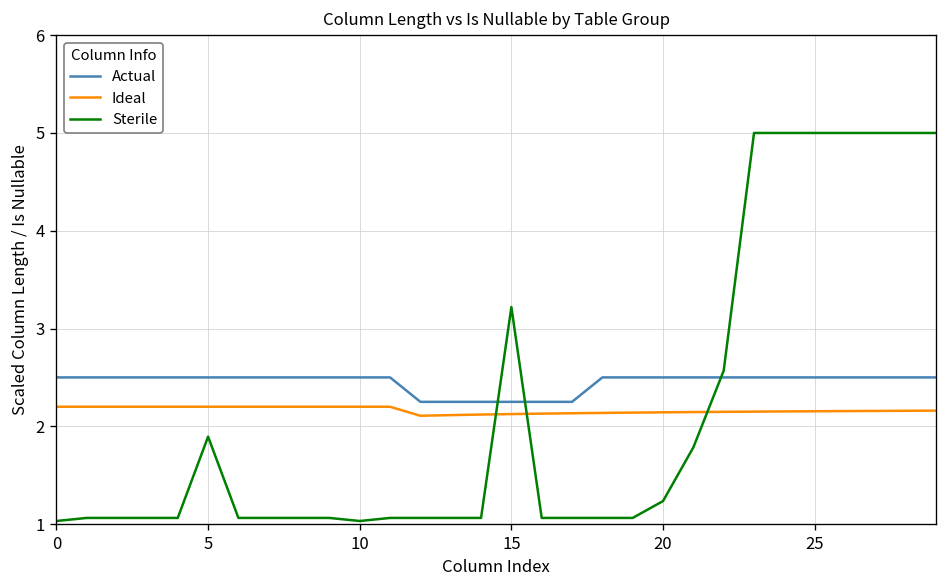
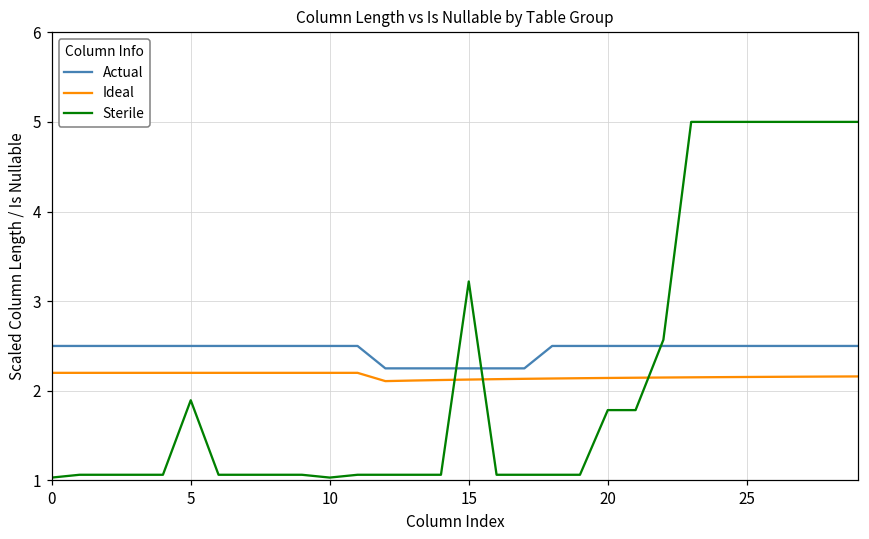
Sterile, 20: 1.2 -> 1.8
